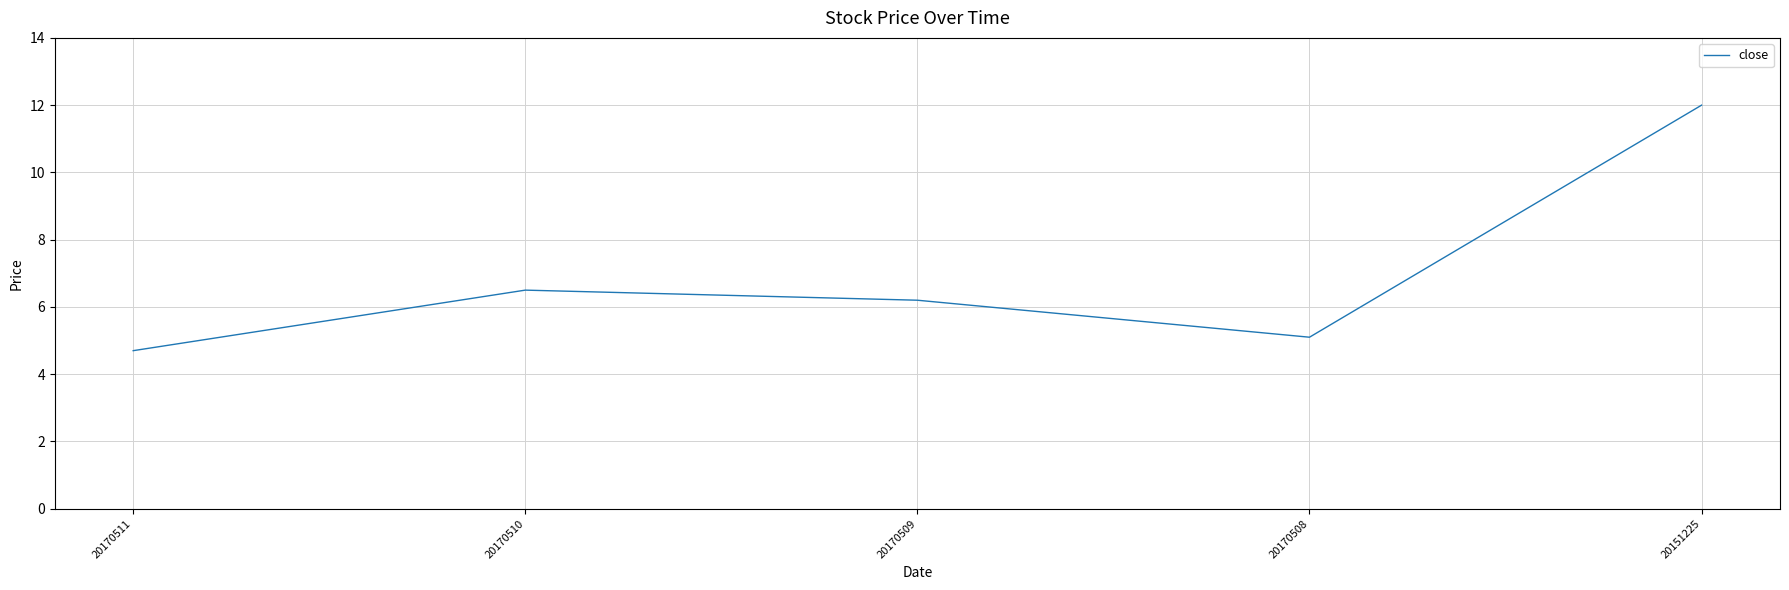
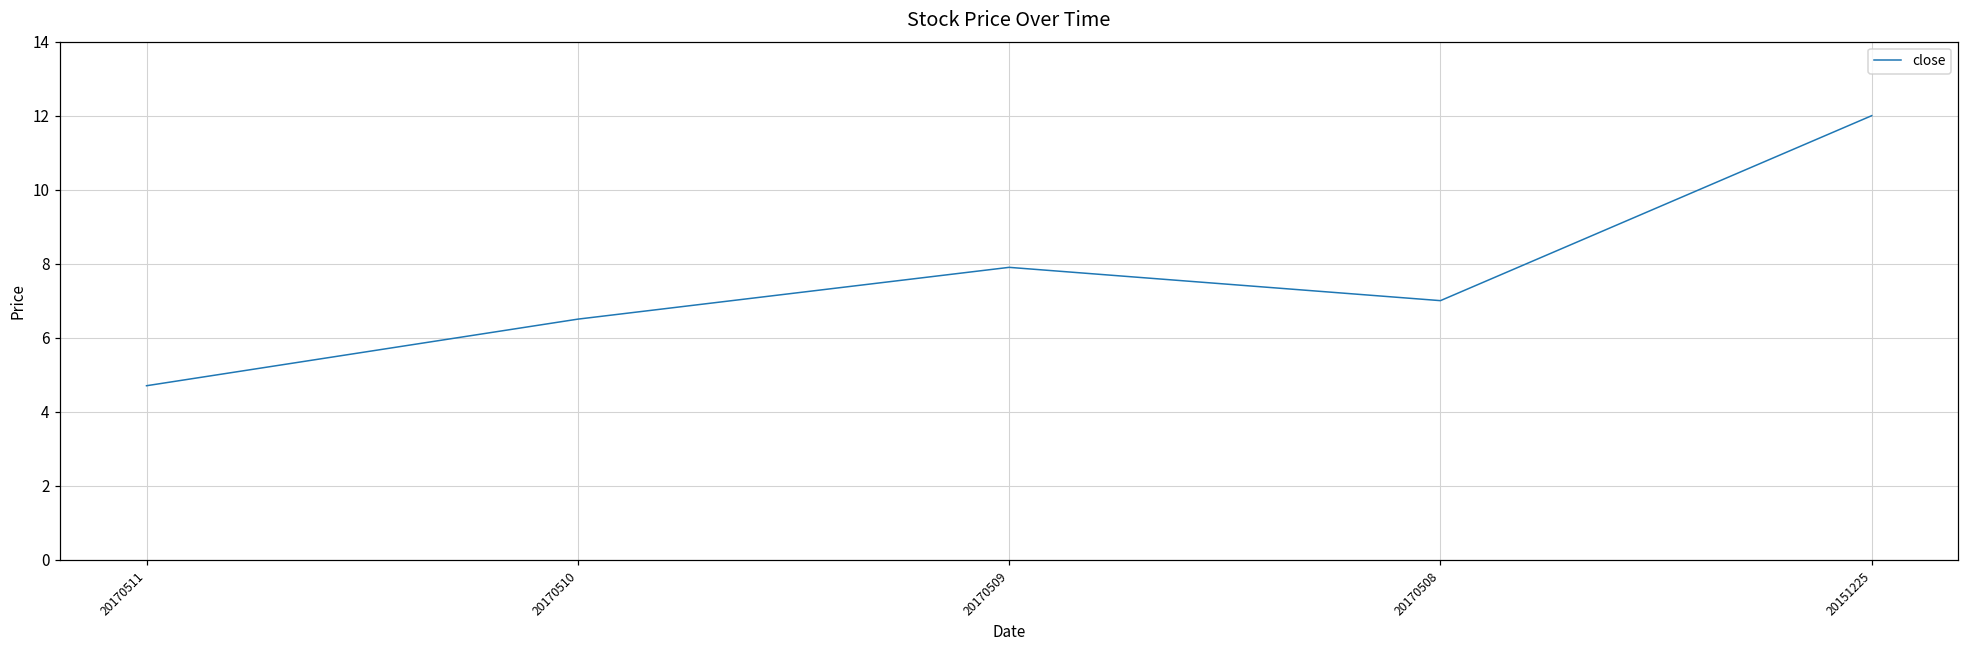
20170509: 6.2 -> 7.9
20170508: 5.1 -> 7.0
